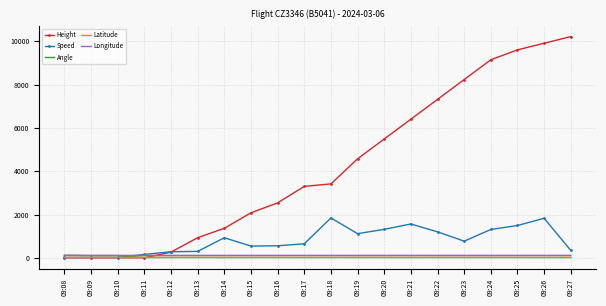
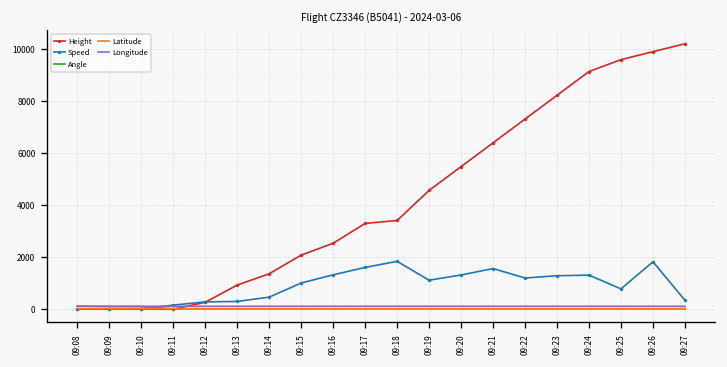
Speed, 09:14: 900 -> 500
Speed, 09:15: 500 -> 1000
Speed, 09:16: 600 -> 1300
Speed, 09:17: 600 -> 1600
Speed, 09:23: 800 -> 1300
Speed, 09:25: 1500 -> 800
